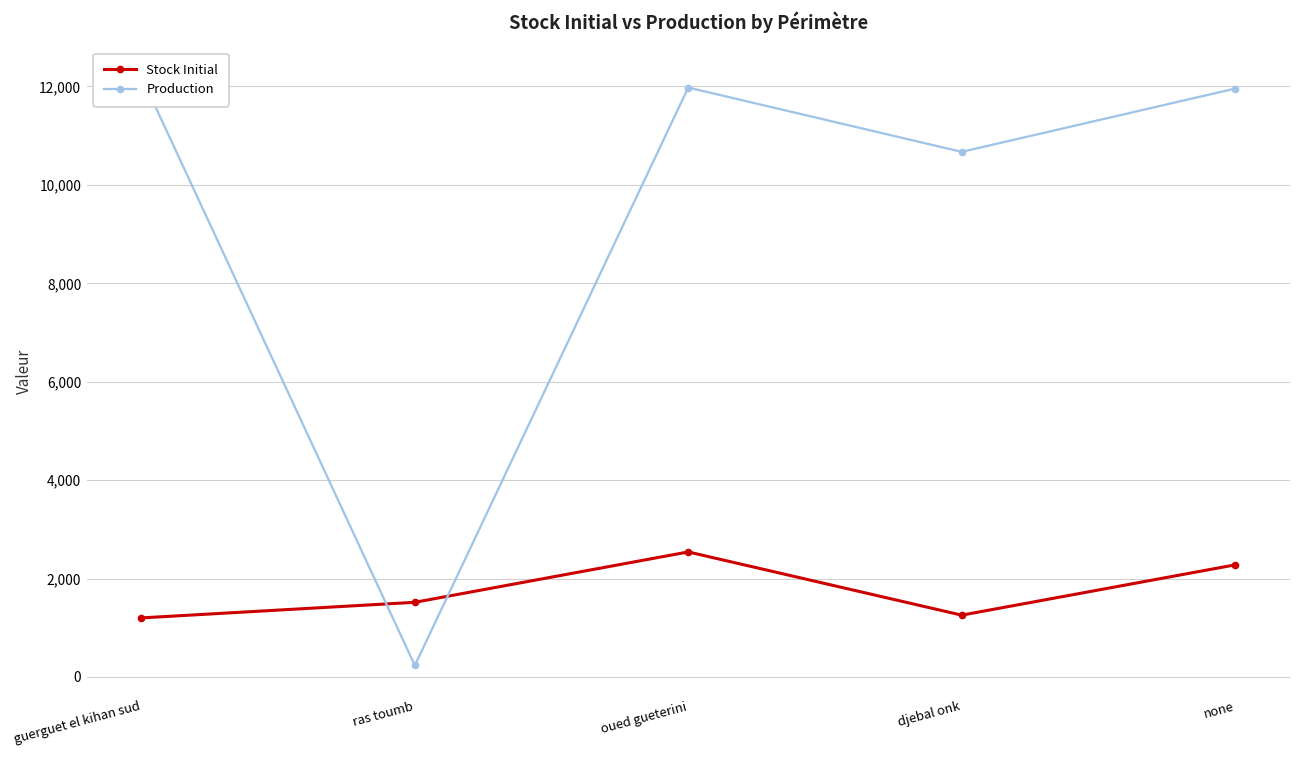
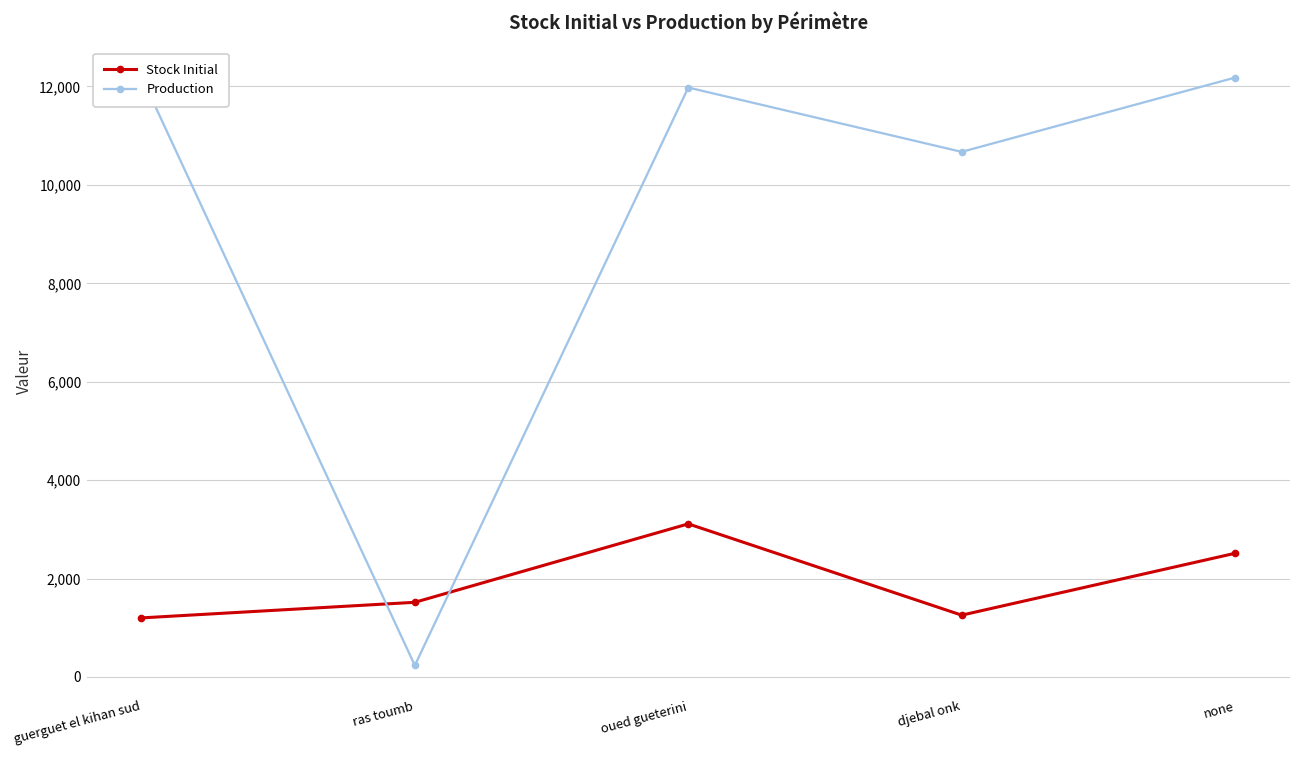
Stock Initial, oued gueterini: 2,500 -> 3,100
Stock Initial, none: 2,300 -> 2,500
Production, none: 12,000 -> 12,200
